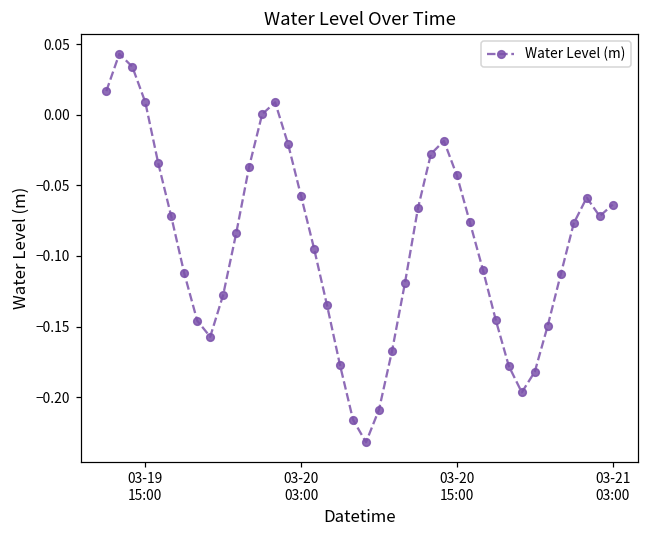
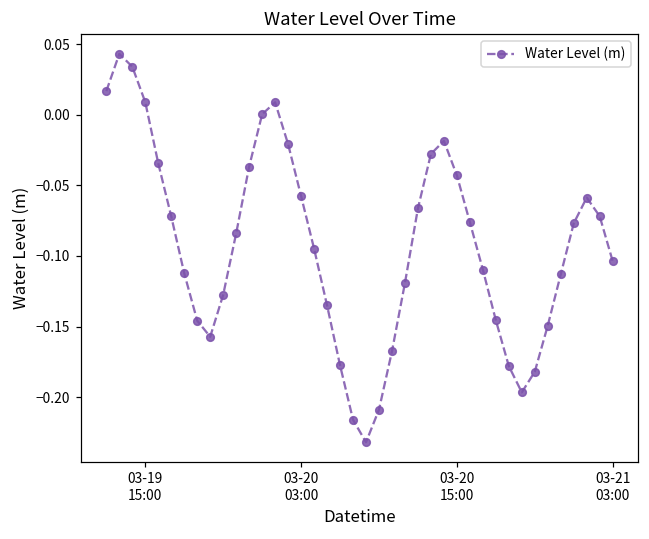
03-21 03:00: -0.064 -> -0.104
